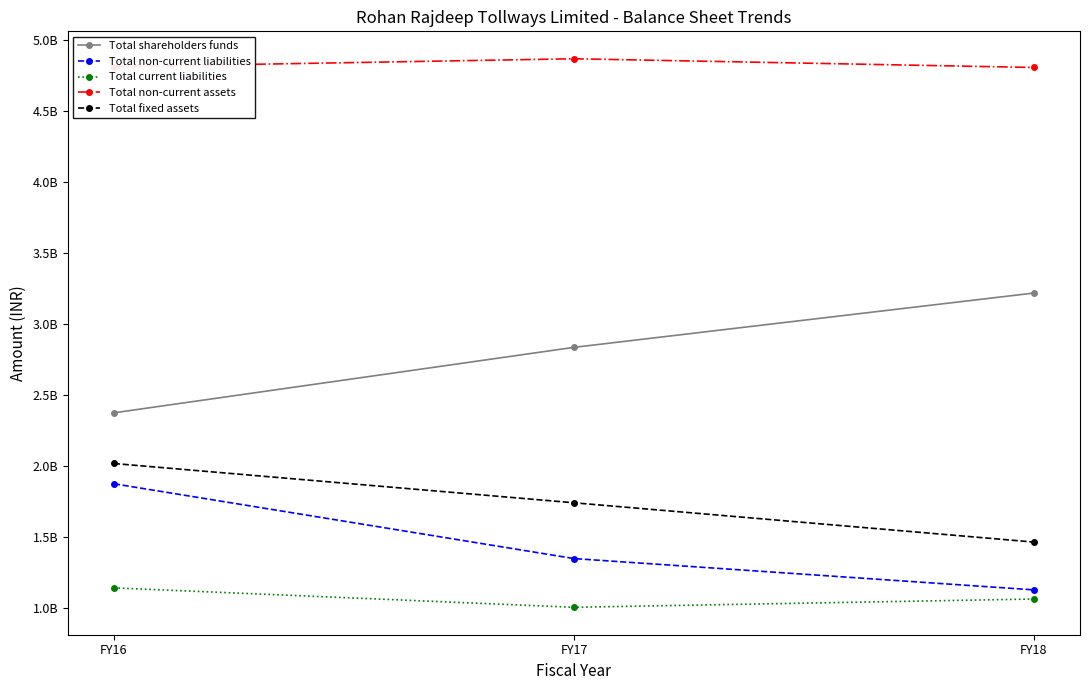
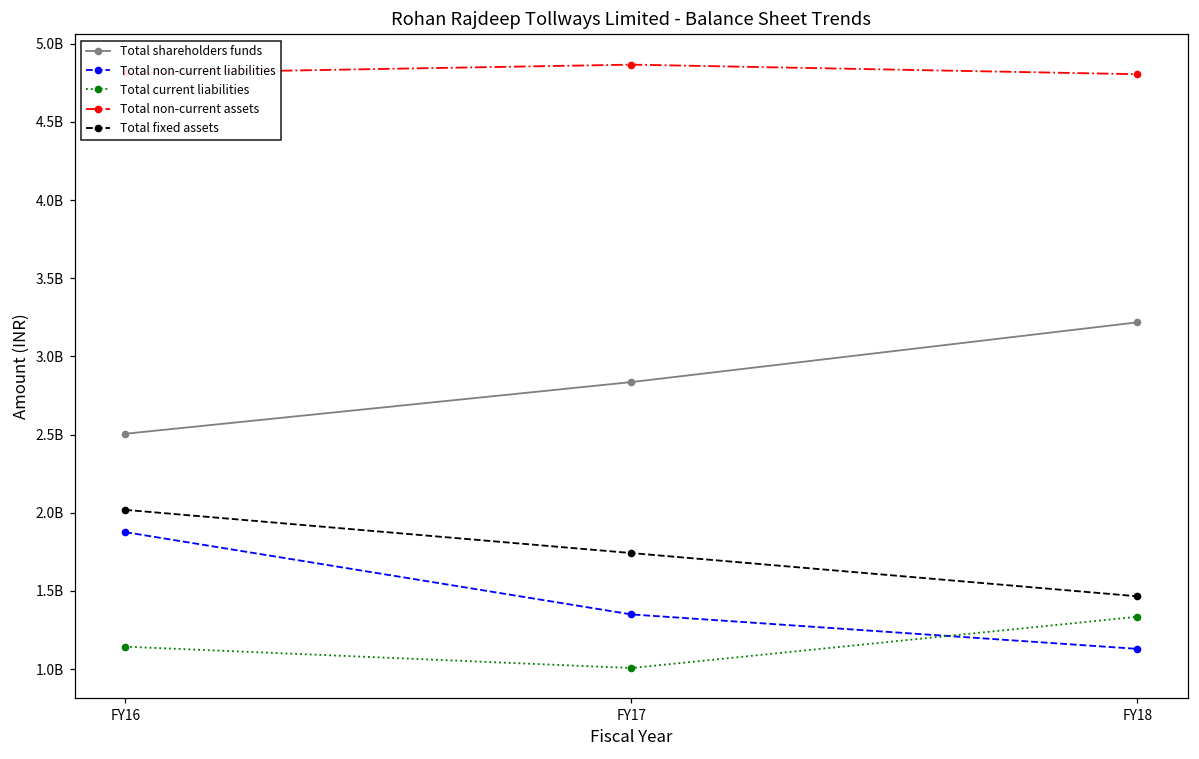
Total shareholders funds, FY16: 2380000000 -> 2510000000
Total current liabilities, FY18: 1070000000 -> 1340000000
